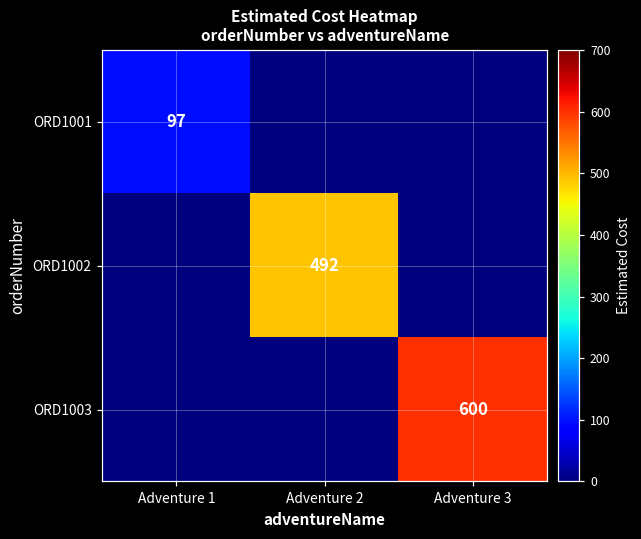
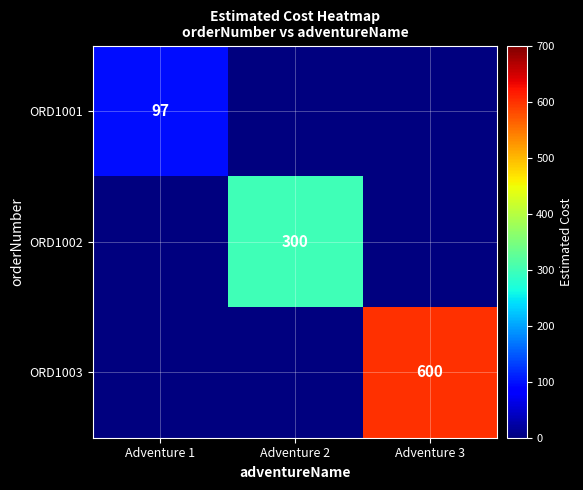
ORD1002, Adventure 2: 492 -> 300
